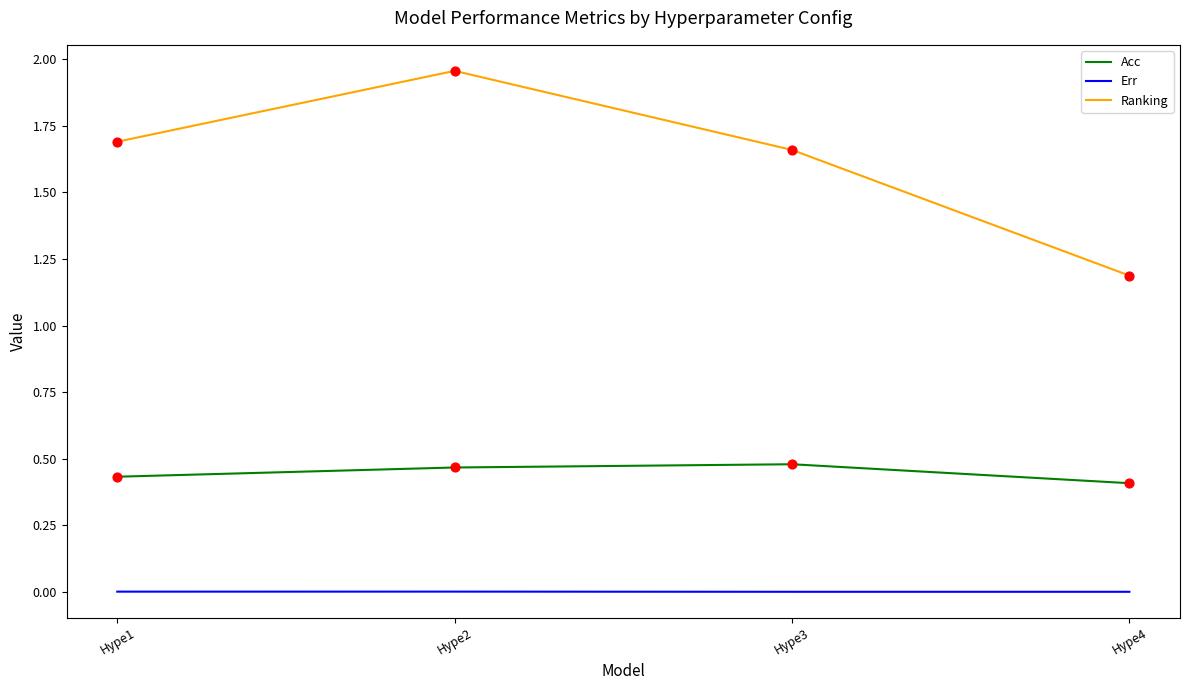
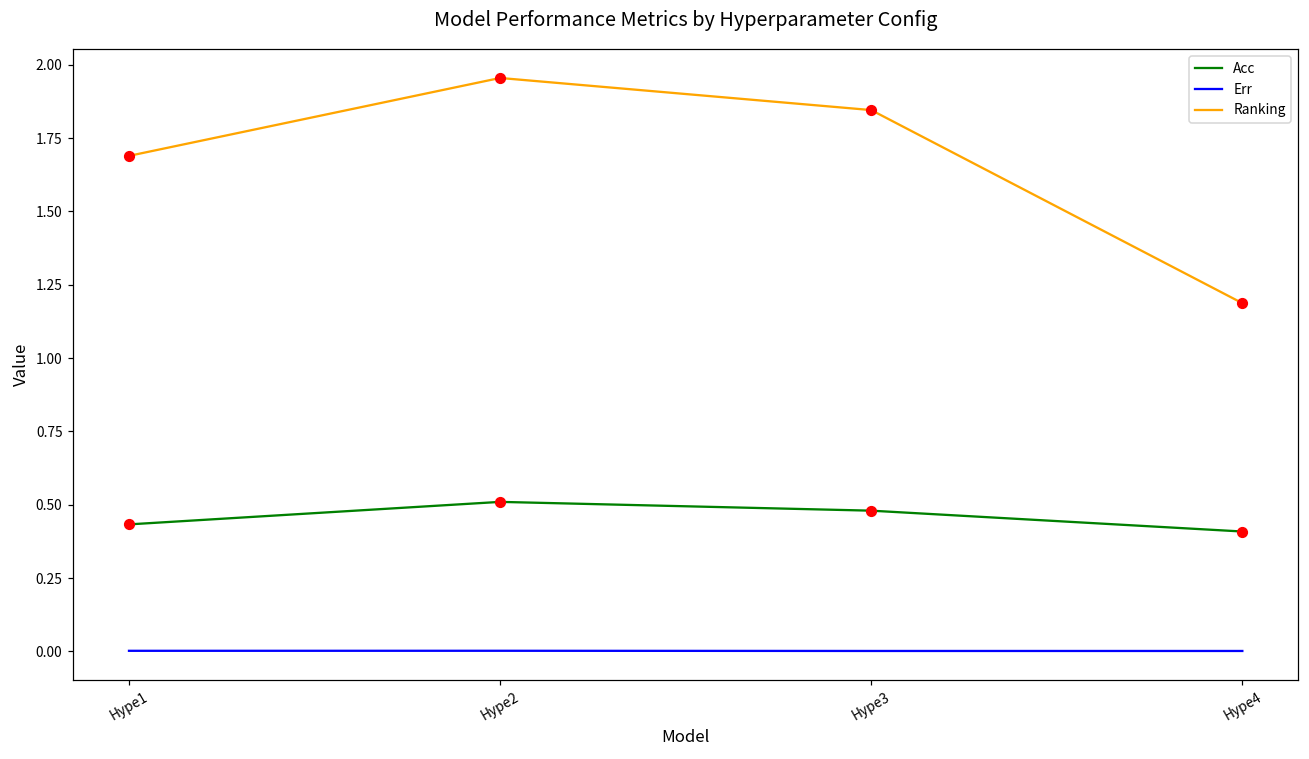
Acc, Hype2: 0.47 -> 0.51
Ranking, Hype3: 1.66 -> 1.85
